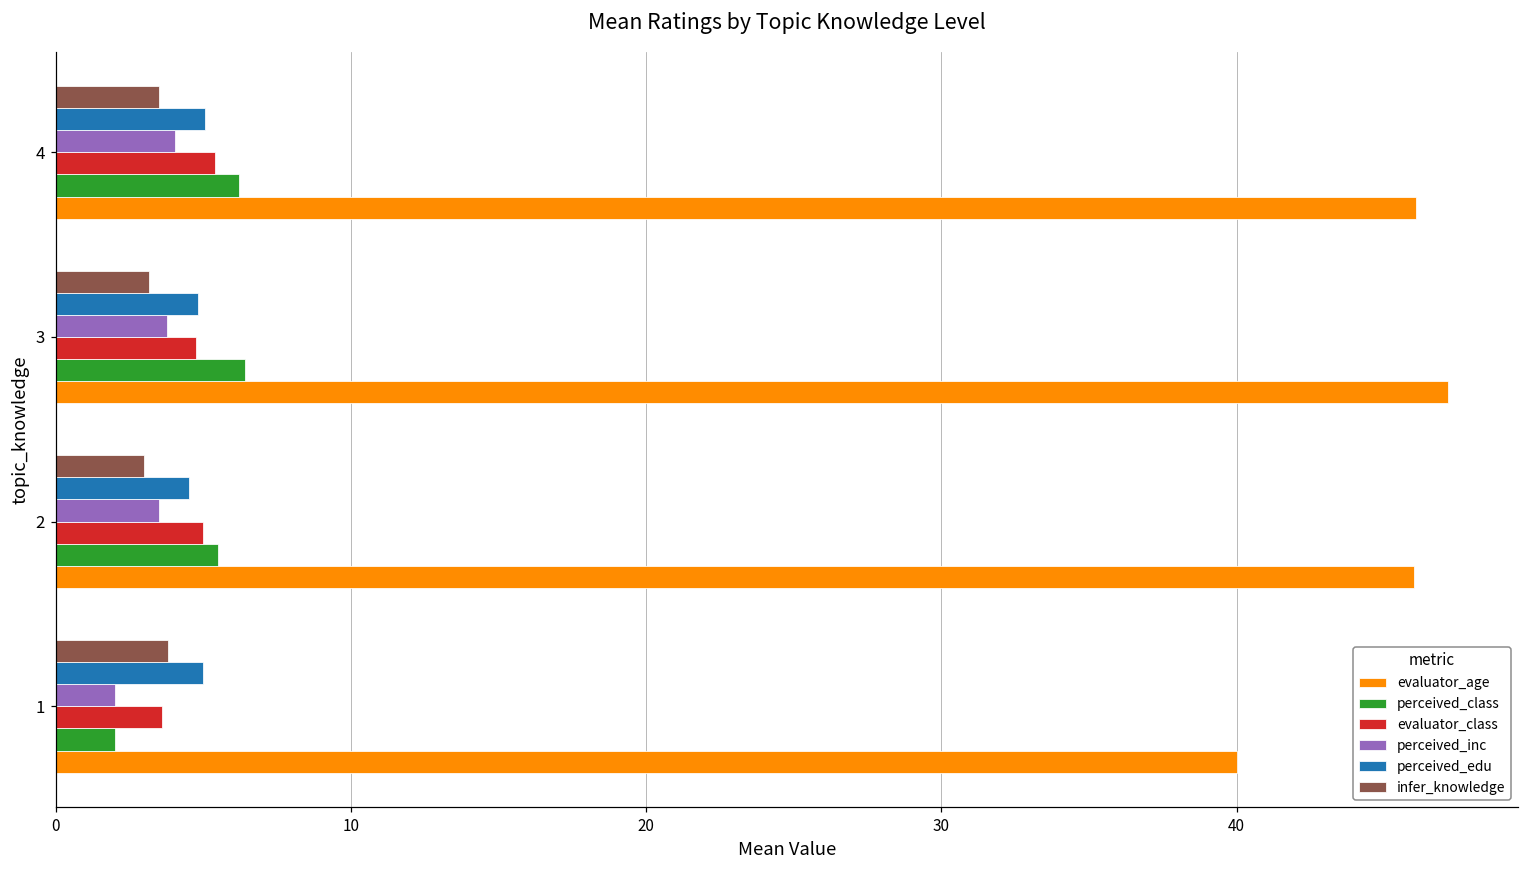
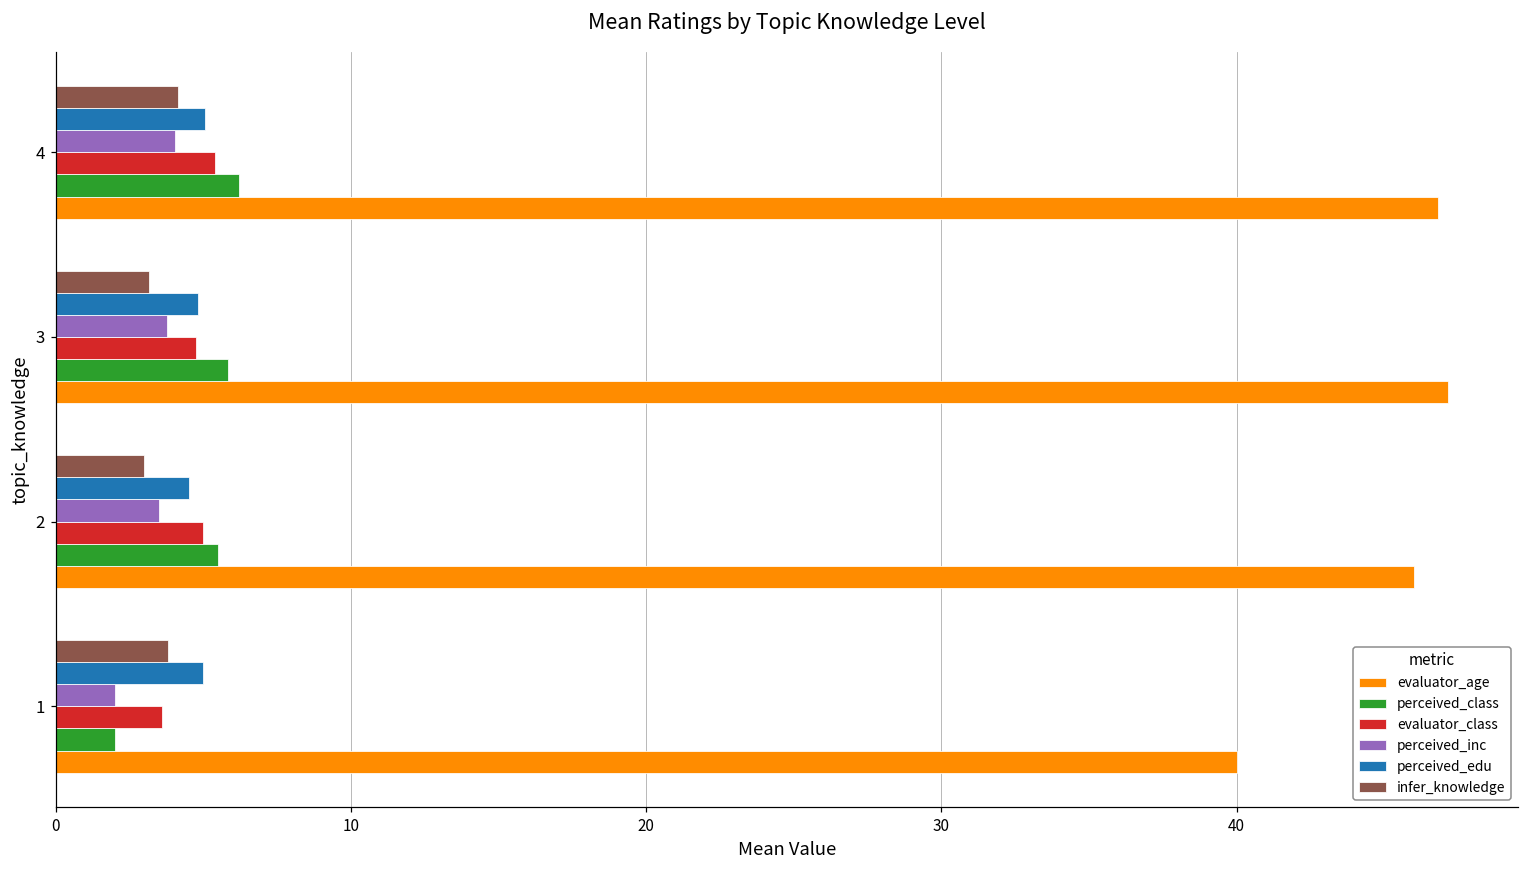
infer_knowledge, 4: 3.5 -> 4.1
evaluator_age, 4: 46.1 -> 46.8
perceived_class, 3: 6.4 -> 5.8
